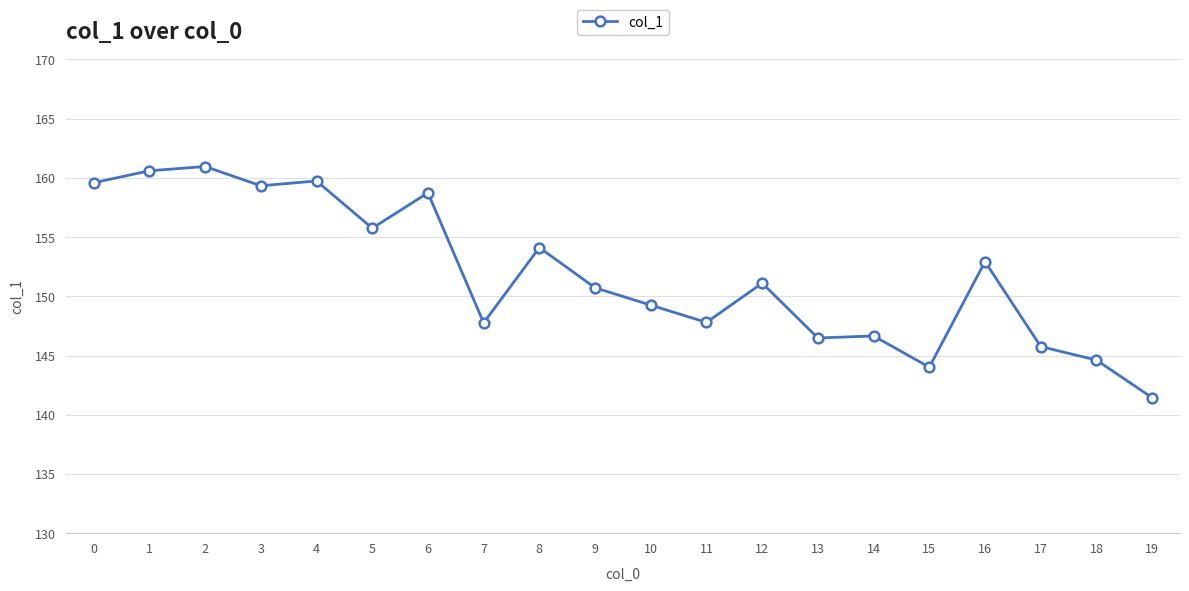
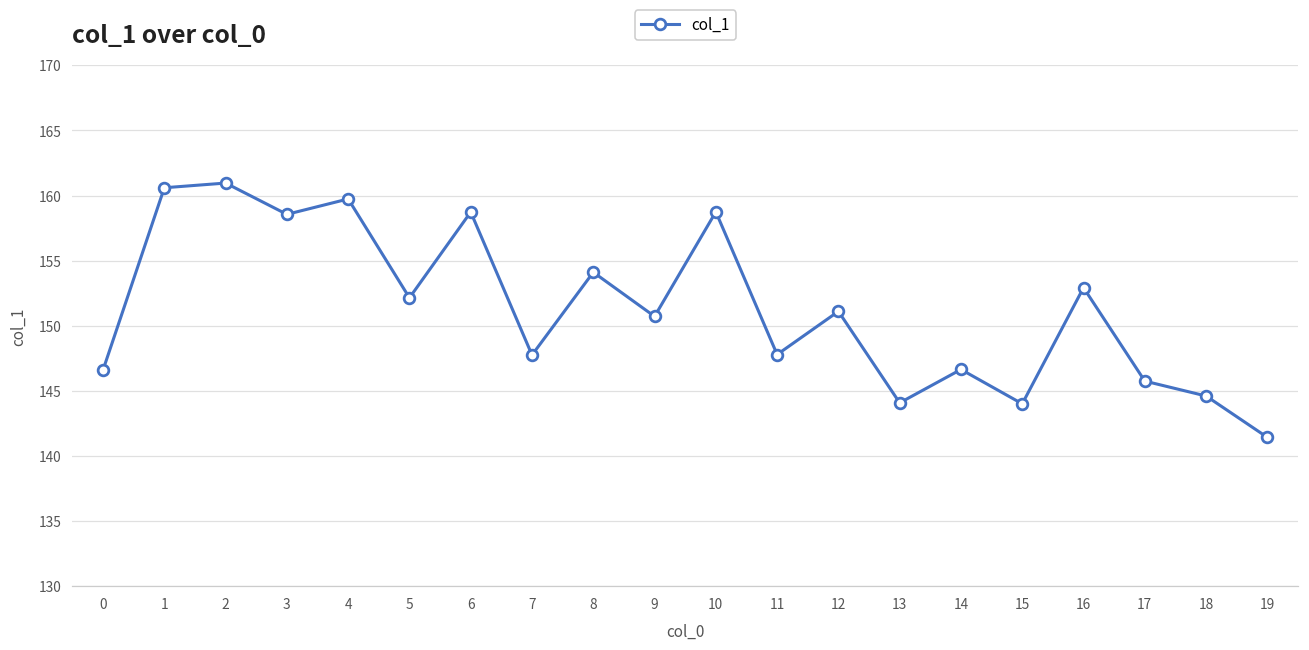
0: 159.6 -> 146.6
3: 159.3 -> 158.6
5: 155.8 -> 152.2
10: 149.3 -> 158.8
13: 146.5 -> 144.1
